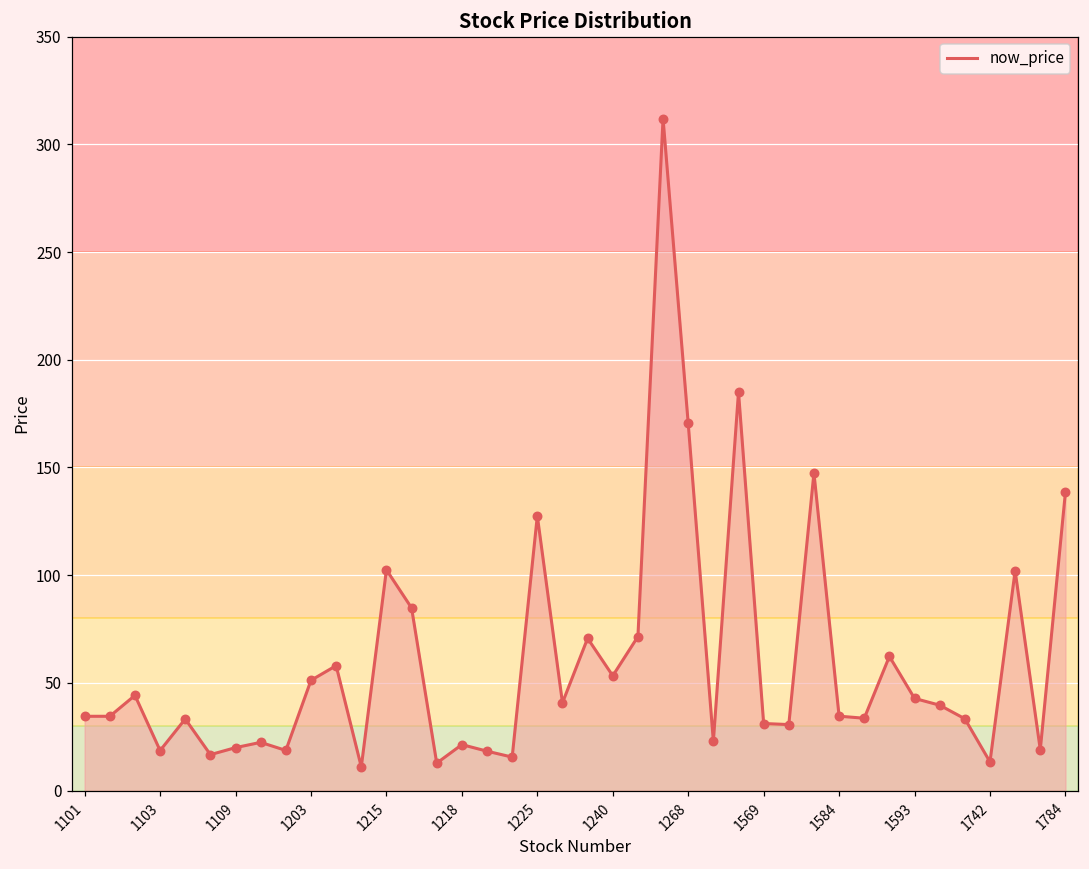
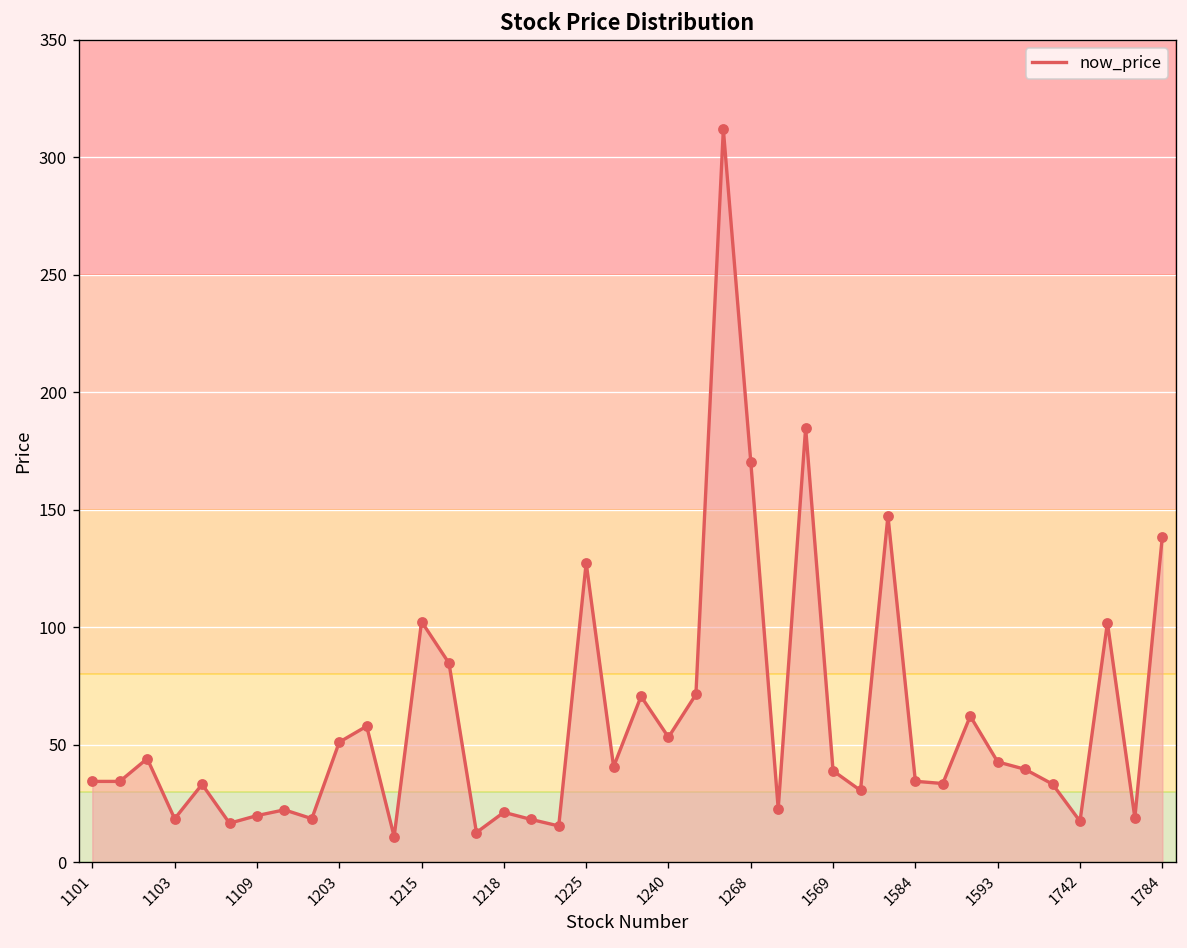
1569: 31 -> 39
1742: 13 -> 18
